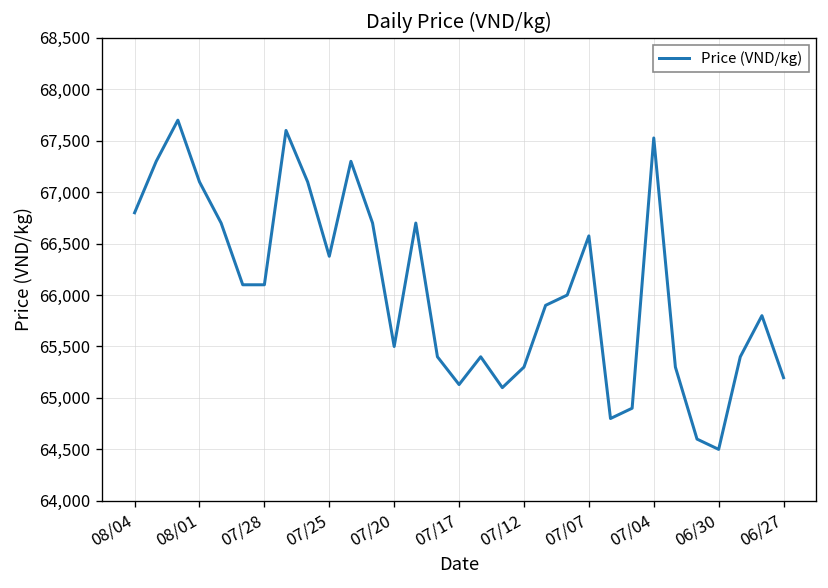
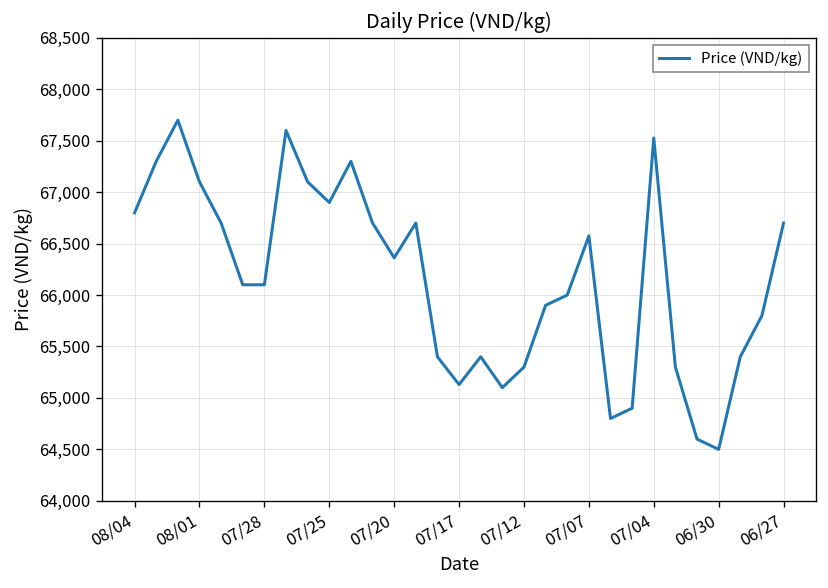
07/25: 66,400 -> 66,900
07/20: 65,500 -> 66,400
06/27: 65,200 -> 66,700
